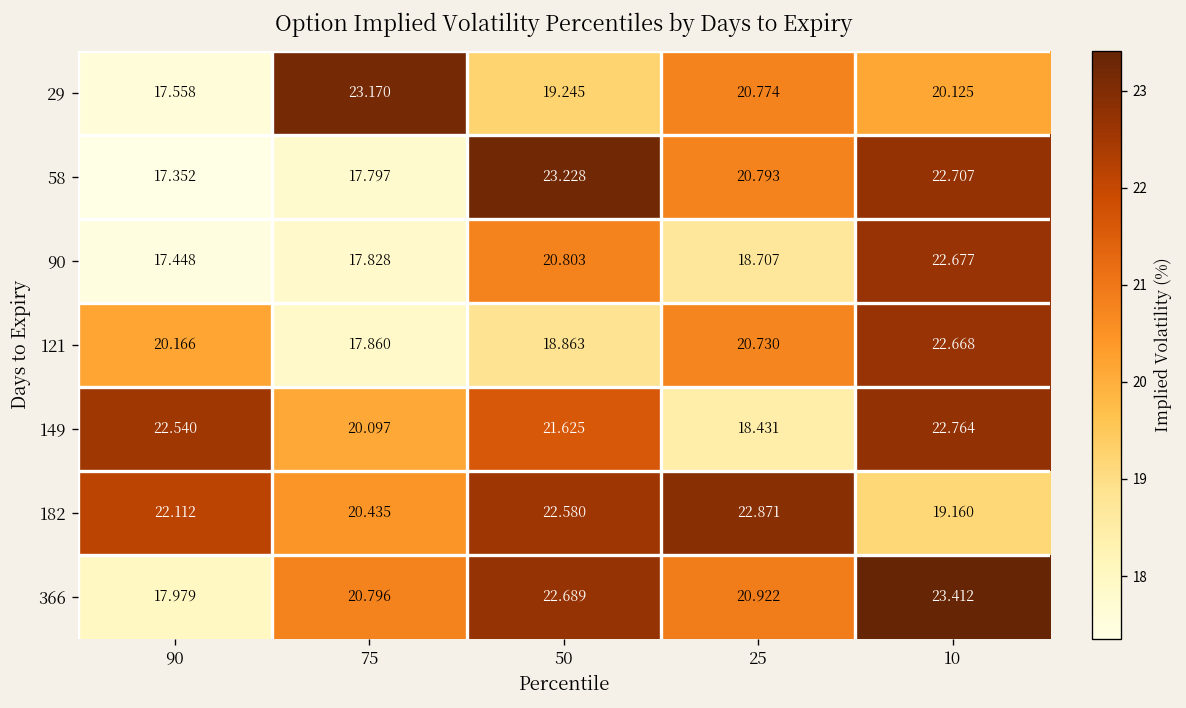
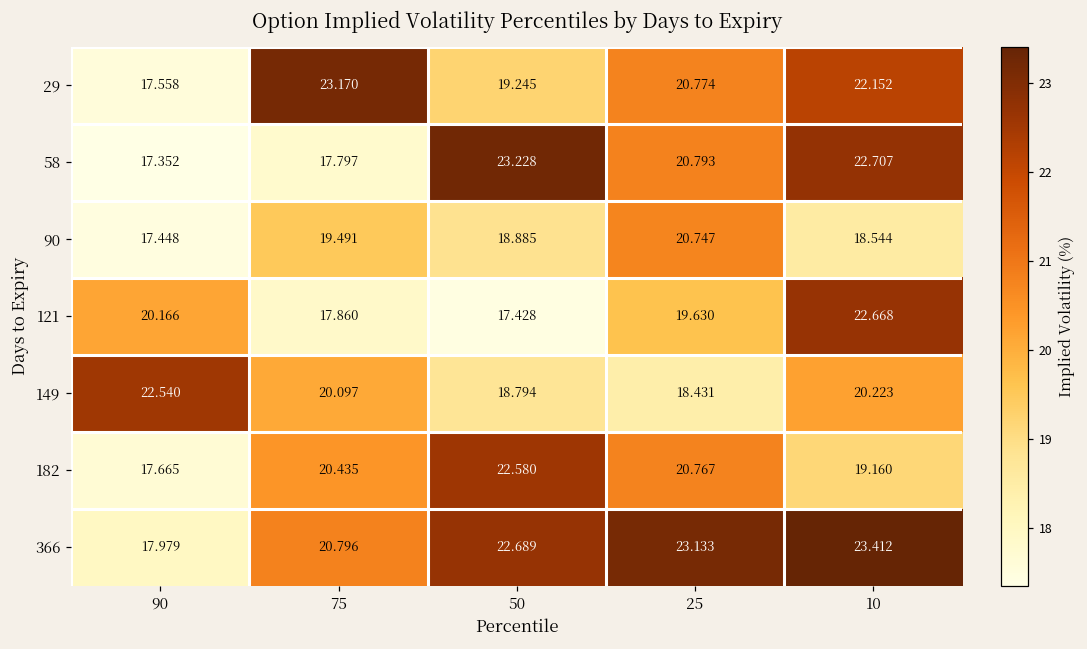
29, 10: 20.125 -> 22.152
90, 75: 17.828 -> 19.491
90, 50: 20.803 -> 18.885
90, 25: 18.707 -> 20.747
90, 10: 22.677 -> 18.544
121, 50: 18.863 -> 17.428
121, 25: 20.730 -> 19.630
149, 50: 21.625 -> 18.794
149, 10: 22.764 -> 20.223
182, 90: 22.112 -> 17.665
182, 25: 22.871 -> 20.767
366, 25: 20.922 -> 23.133
